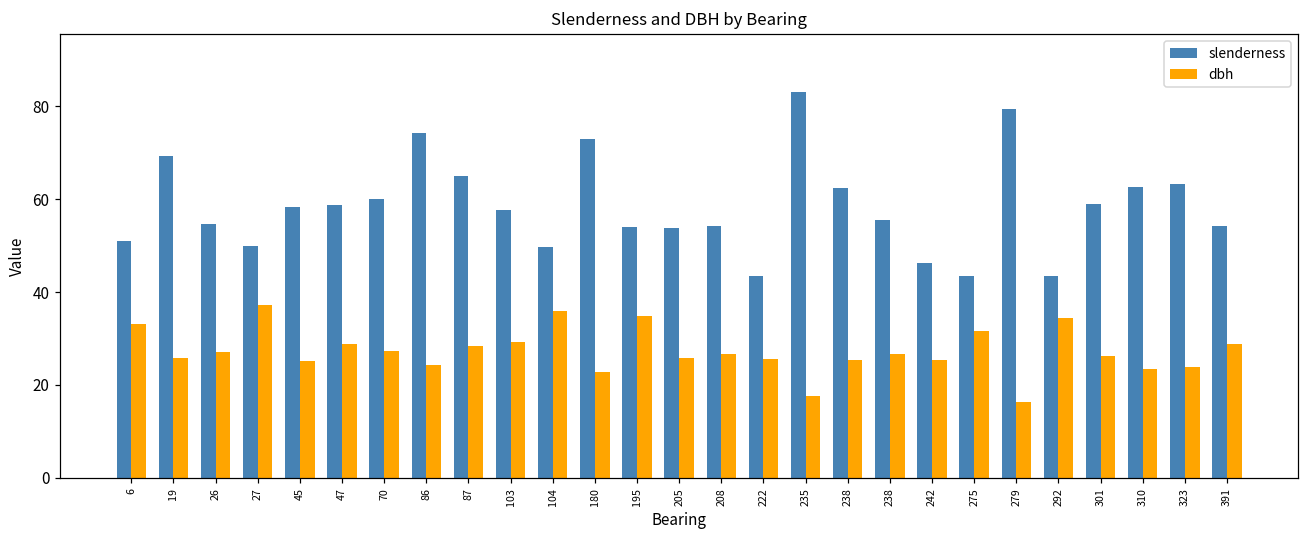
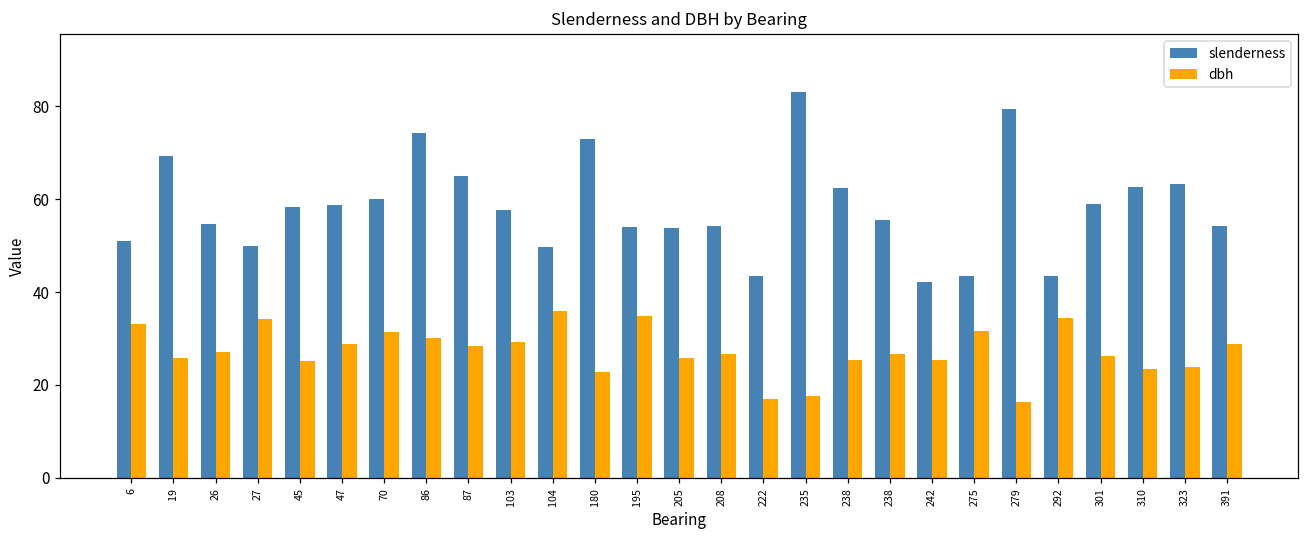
dbh, 27: 37 -> 34
dbh, 70: 27 -> 31
dbh, 86: 24 -> 30
dbh, 222: 26 -> 17
slenderness, 242: 46 -> 42
